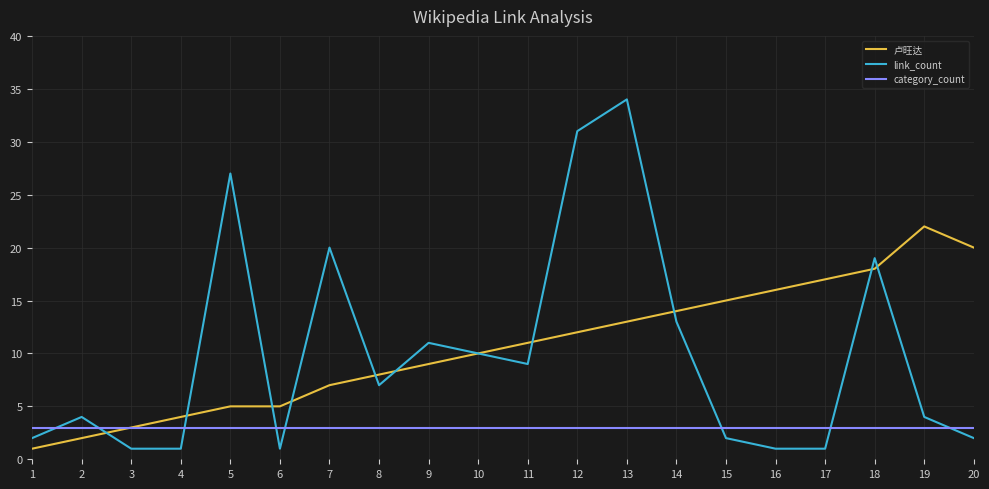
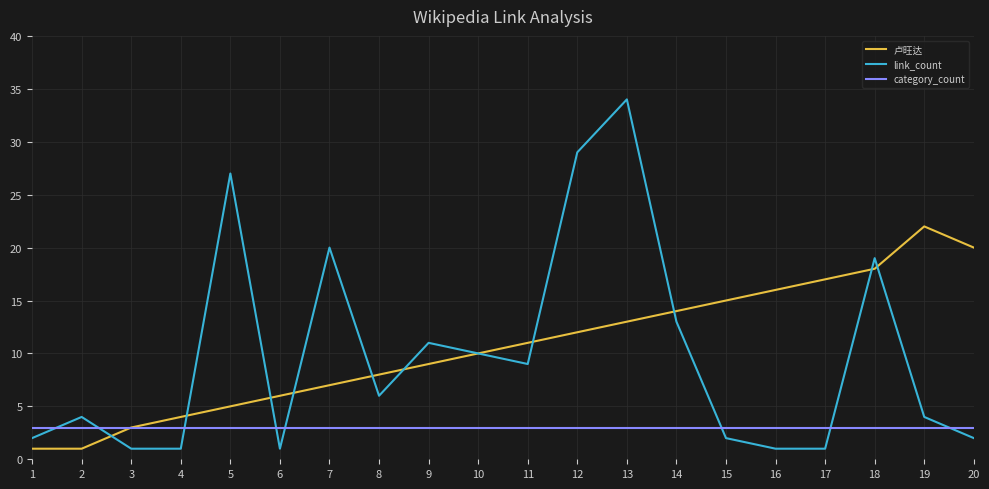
卢旺达, 2: 2 -> 1
卢旺达, 6: 5 -> 6
link_count, 8: 7 -> 6
link_count, 12: 31 -> 29
